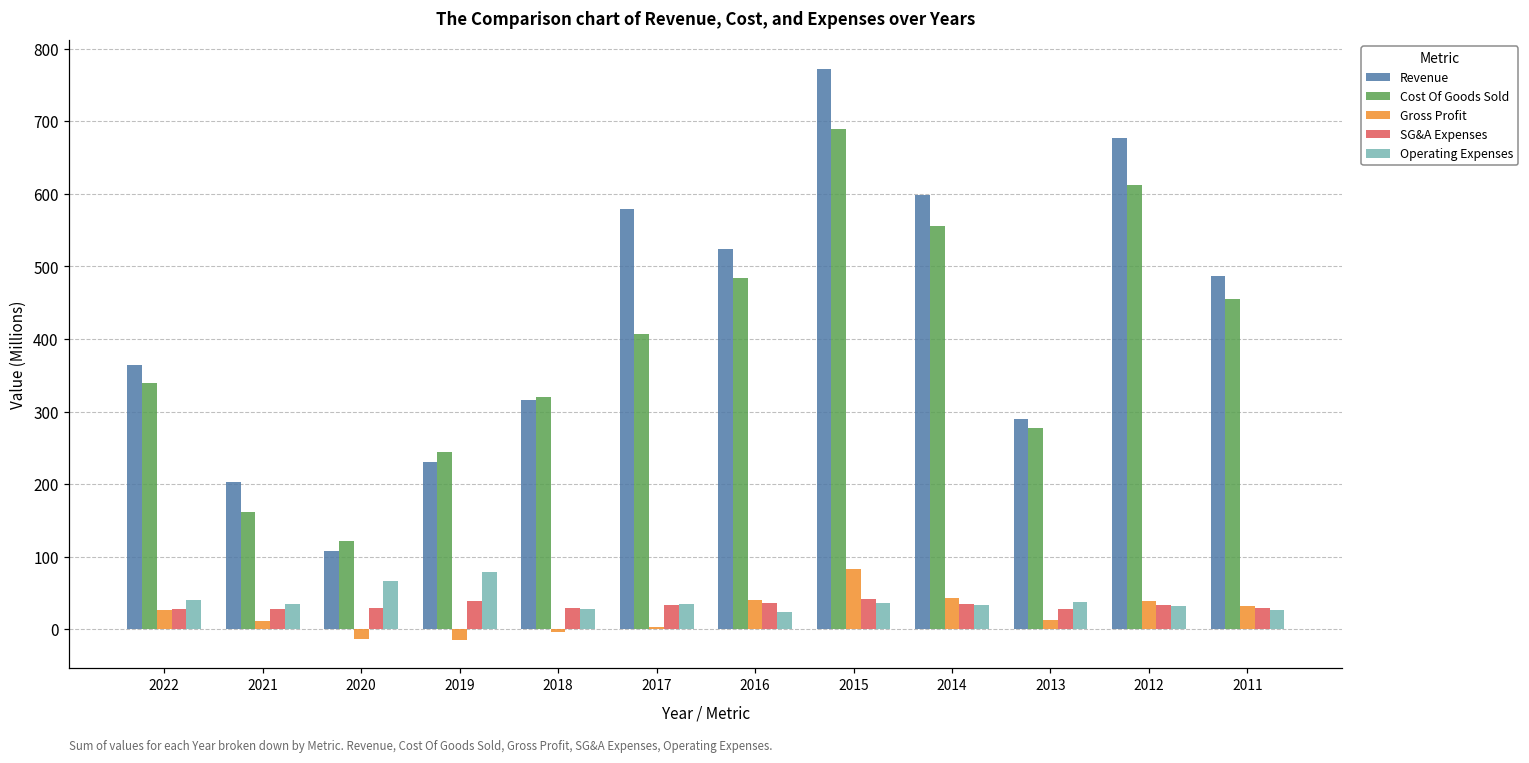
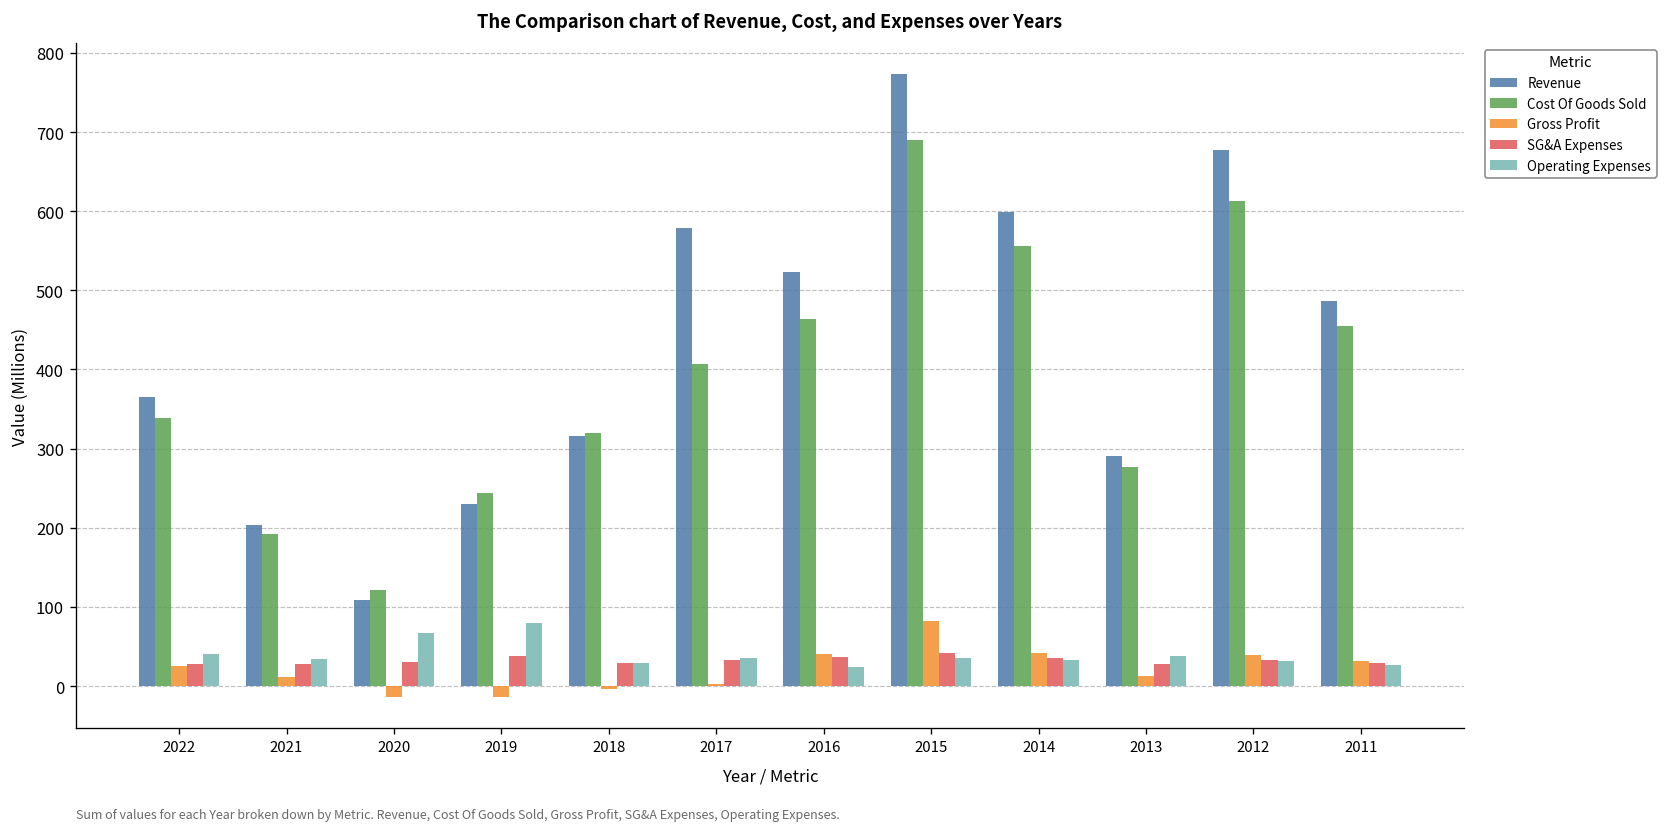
Cost Of Goods Sold, 2021: 160 -> 190
Cost Of Goods Sold, 2016: 480 -> 460
